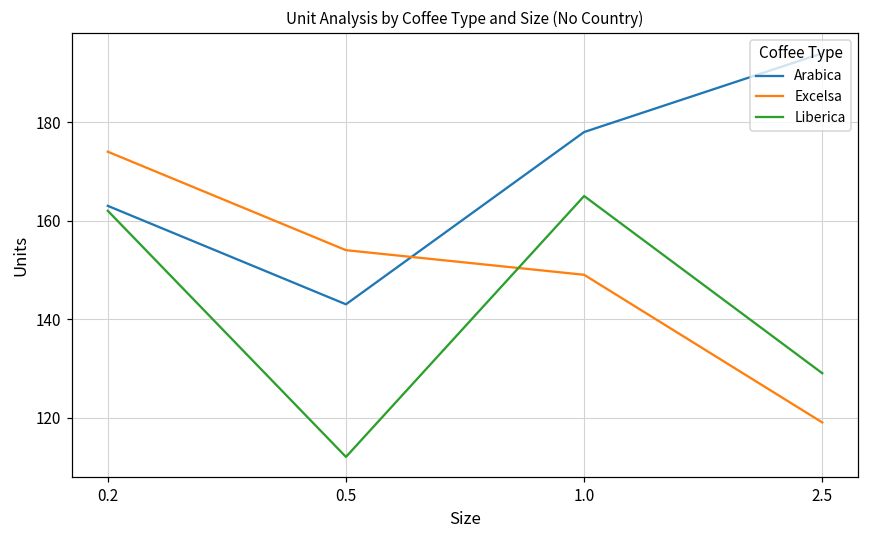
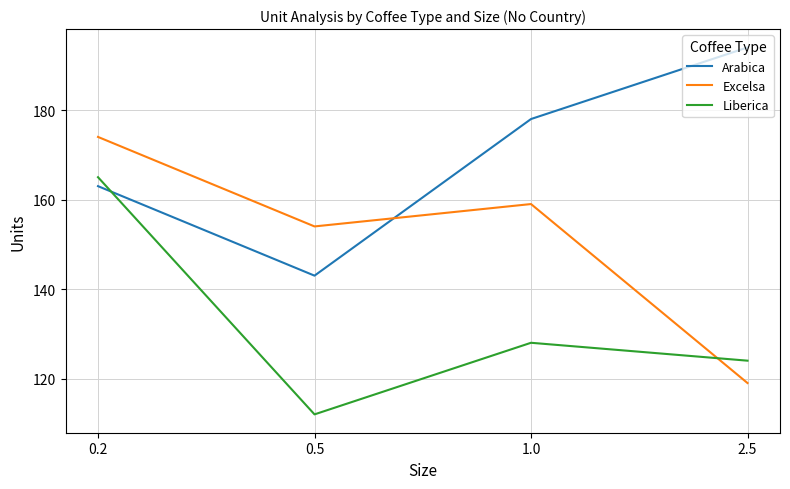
Liberica, 0.2: 162 -> 165
Excelsa, 1.0: 149 -> 159
Liberica, 1.0: 165 -> 128
Liberica, 2.5: 129 -> 124
